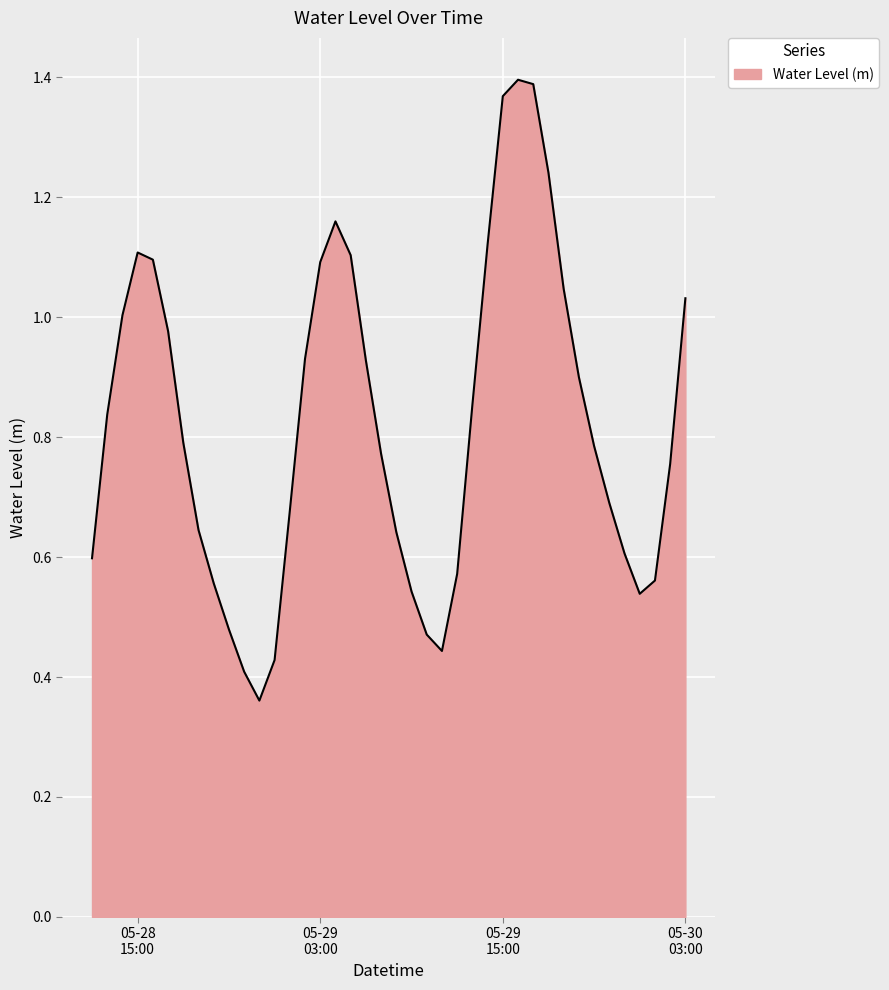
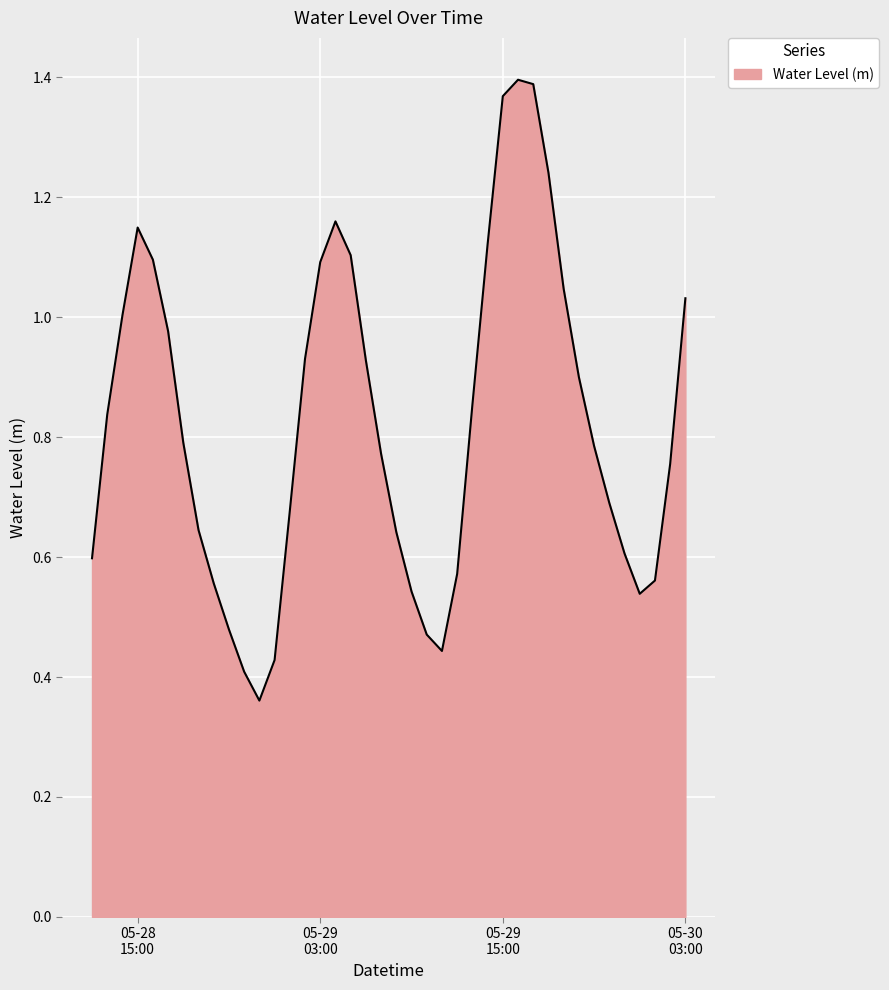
05-28 15:00: 1.11 -> 1.15
